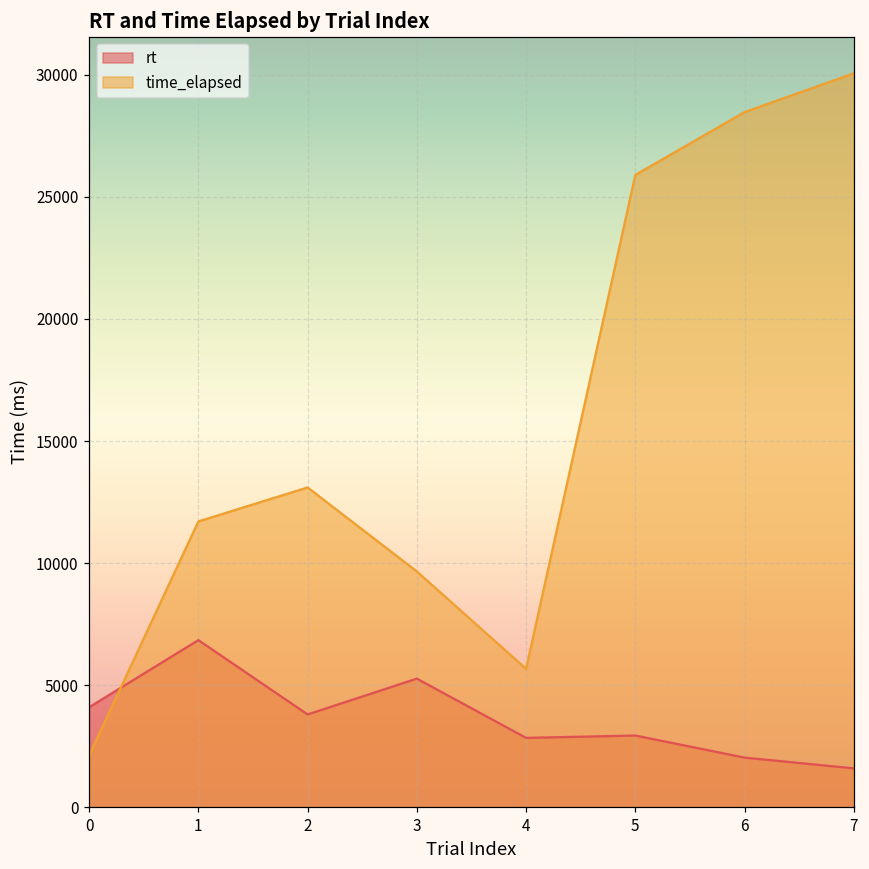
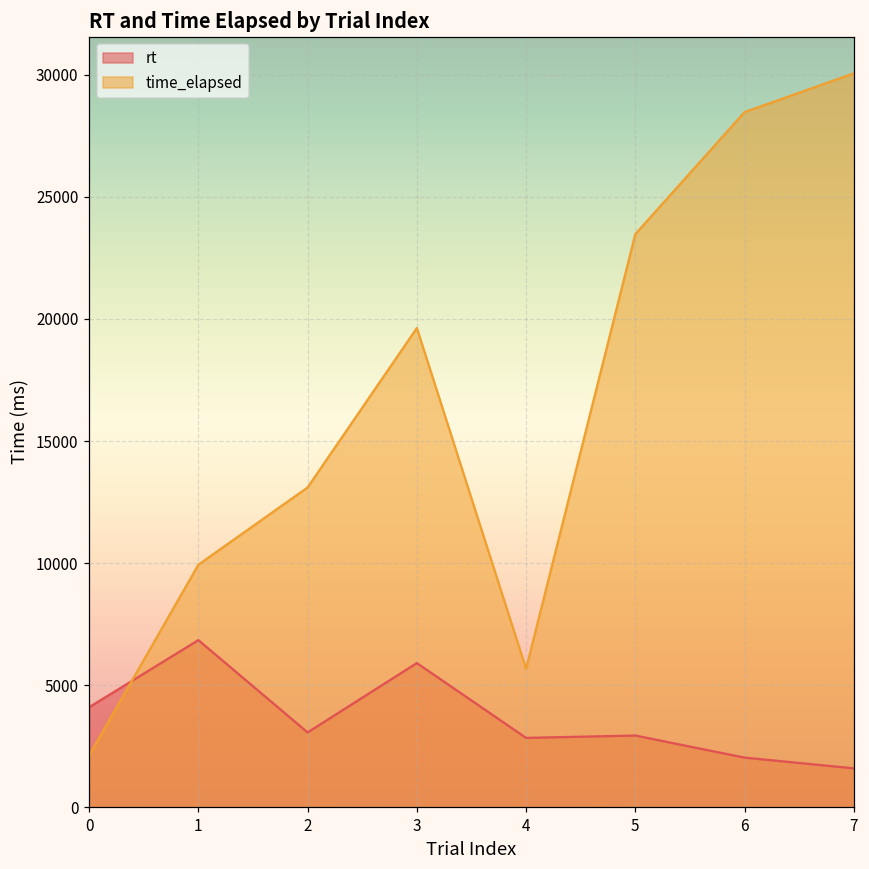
time_elapsed, 1: 11700 -> 9900
rt, 2: 3800 -> 3100
rt, 3: 5300 -> 5900
time_elapsed, 3: 9700 -> 19600
time_elapsed, 5: 25900 -> 23500
